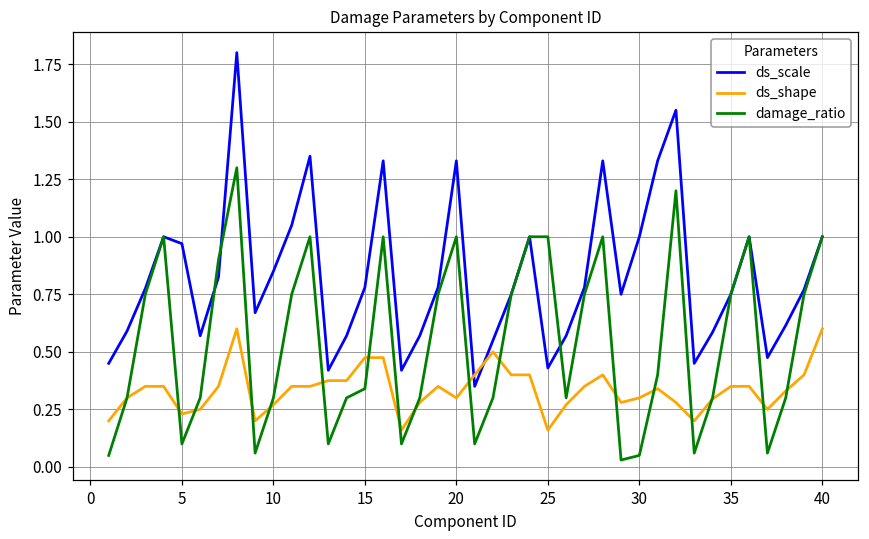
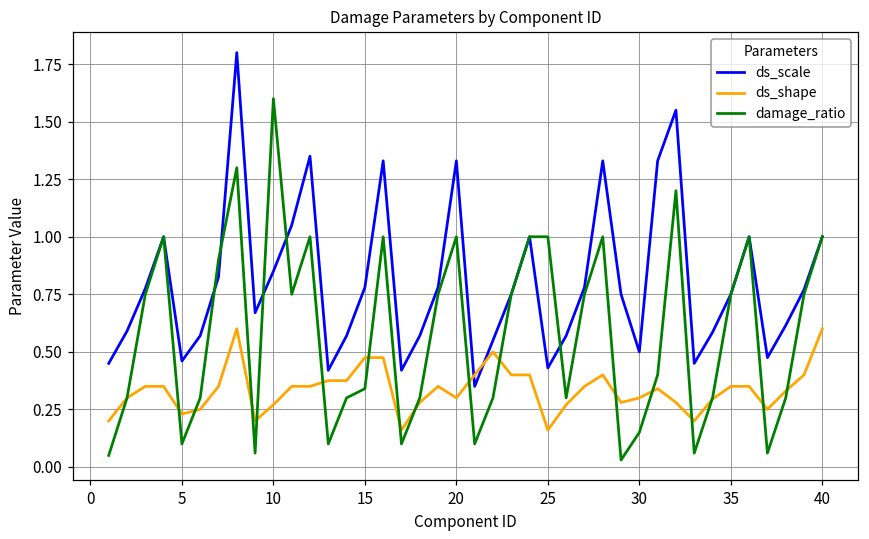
ds_scale, 5: 0.97 -> 0.46
damage_ratio, 10: 0.3 -> 1.6
ds_scale, 30: 1.0 -> 0.5
damage_ratio, 30: 0.05 -> 0.15
